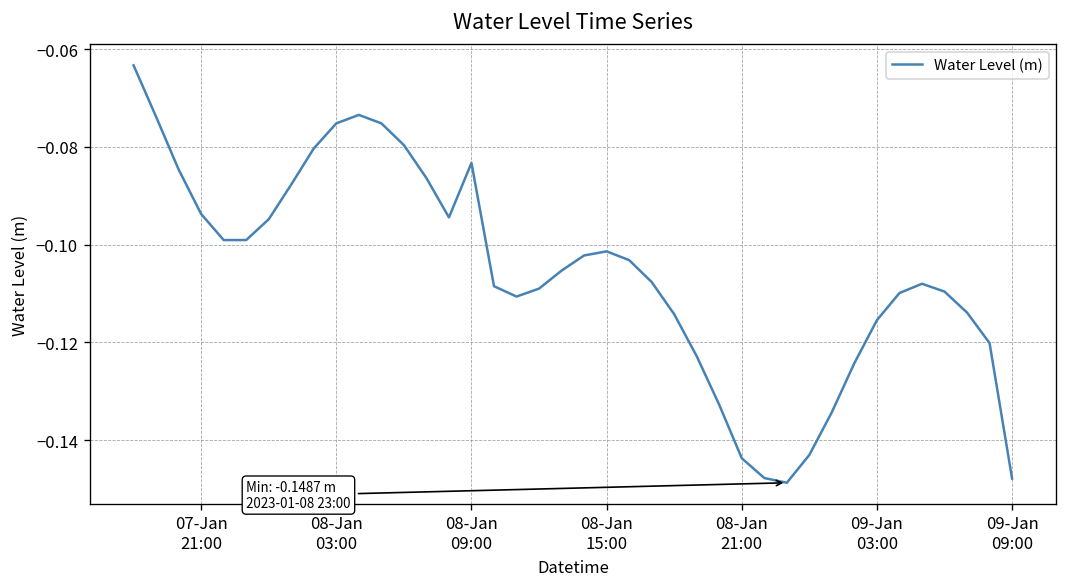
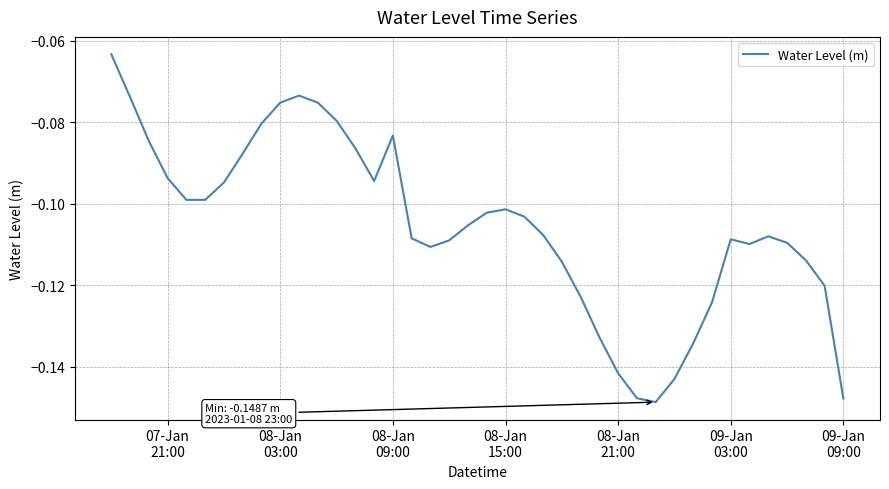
08-Jan 21:00: -0.144 -> -0.142
09-Jan 03:00: -0.115 -> -0.109
